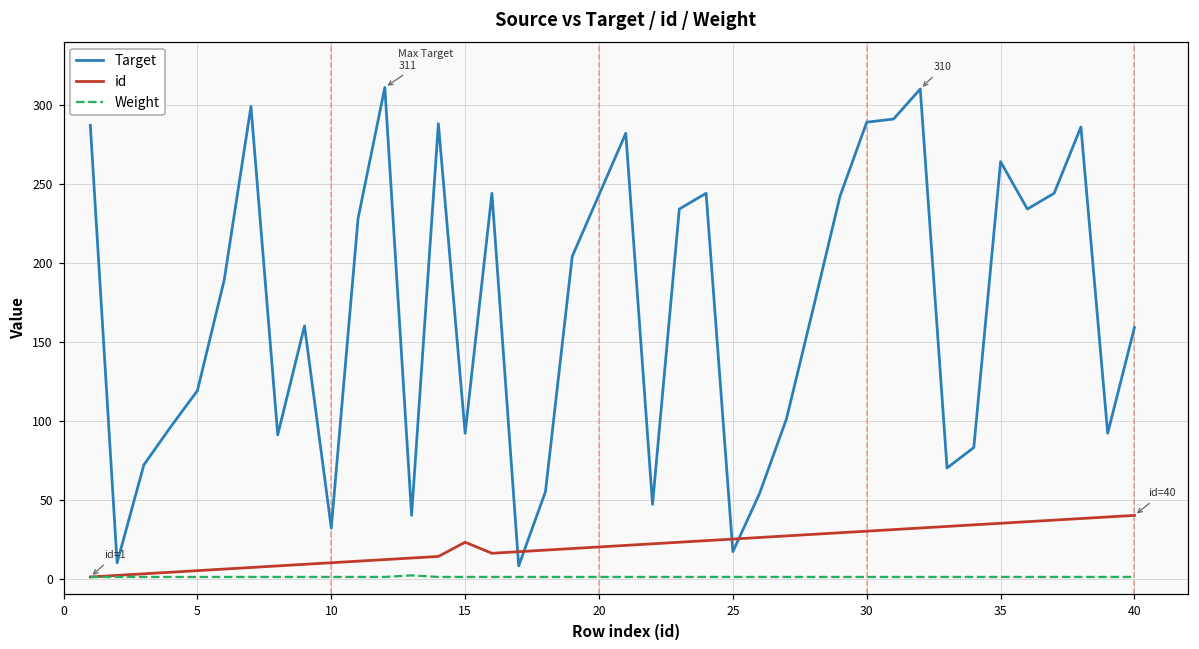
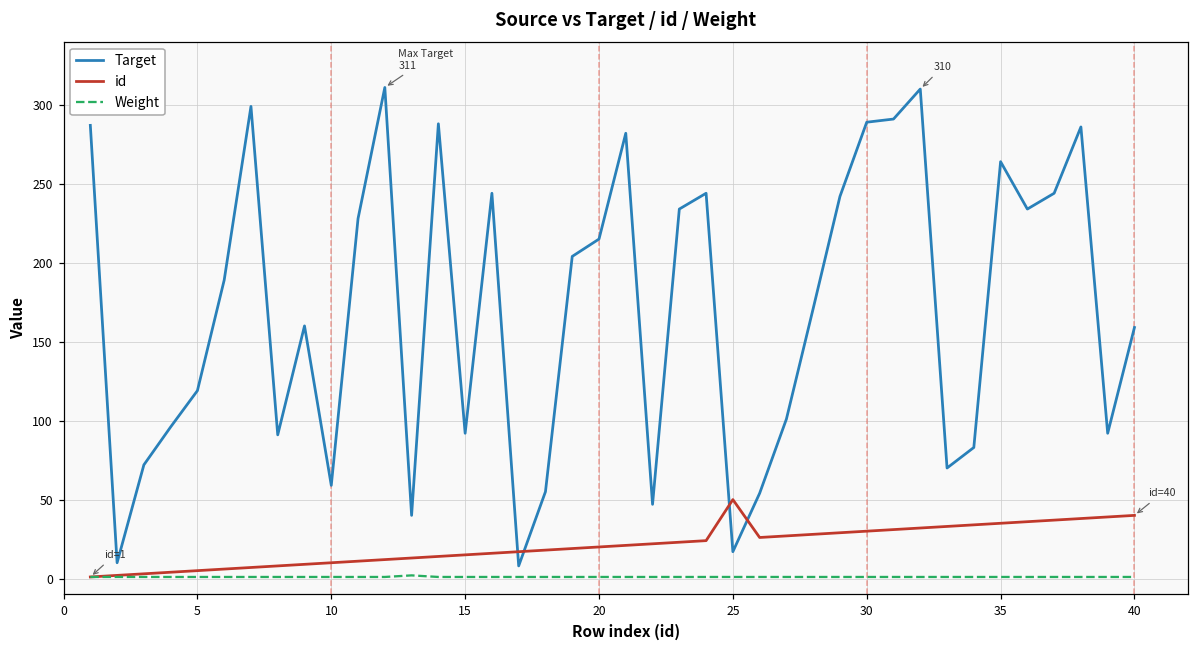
Target, 10: 32 -> 59
id, 15: 23 -> 15
Target, 20: 243 -> 215
id, 25: 25 -> 50
